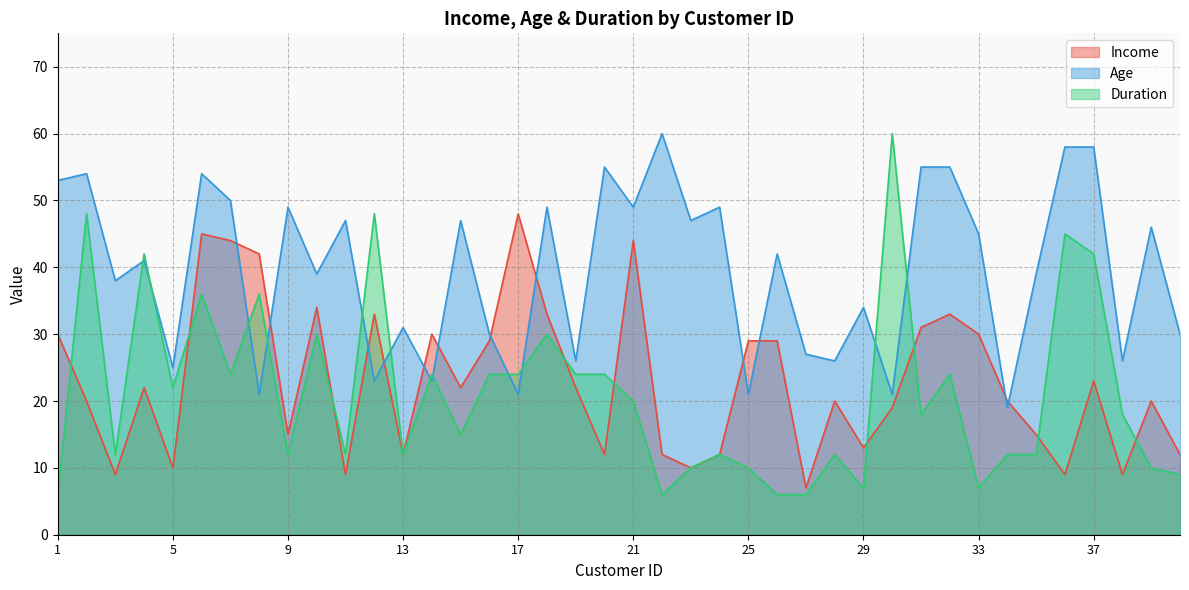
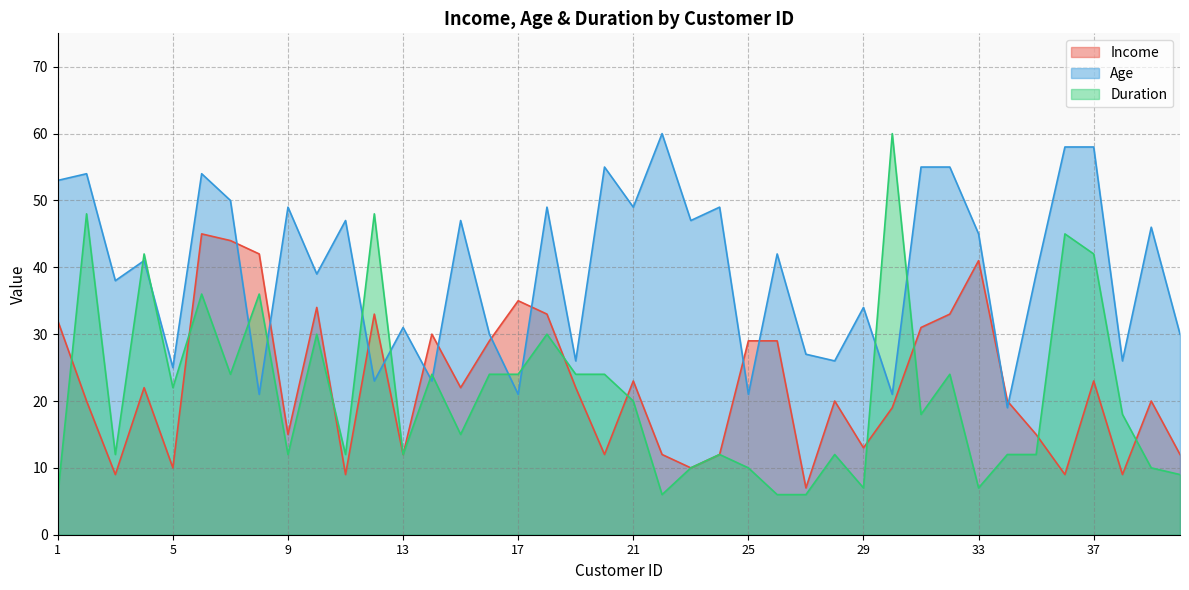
Income, 1: 30 -> 32
Income, 17: 48 -> 35
Income, 21: 44 -> 23
Income, 33: 30 -> 41
